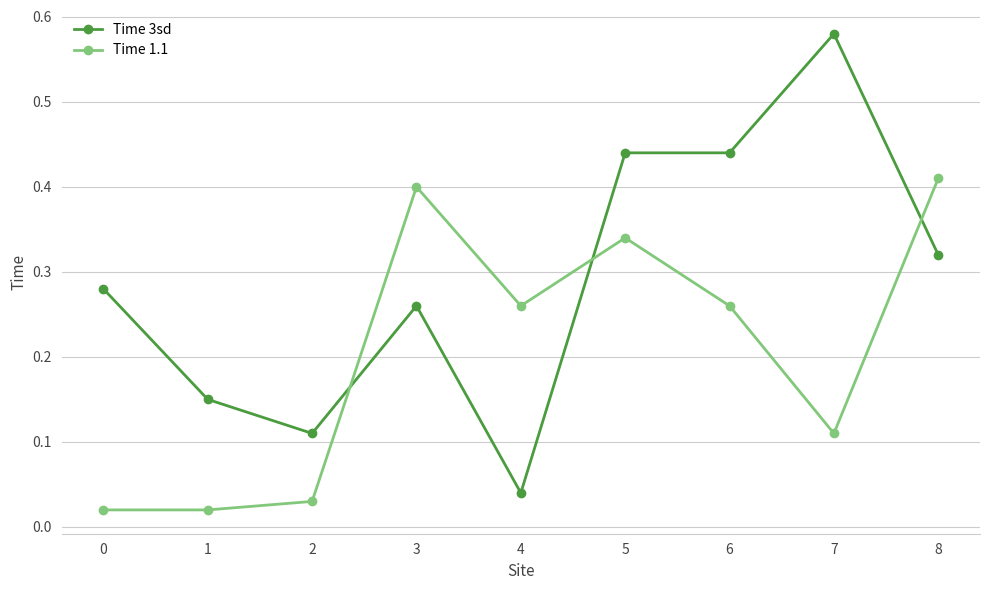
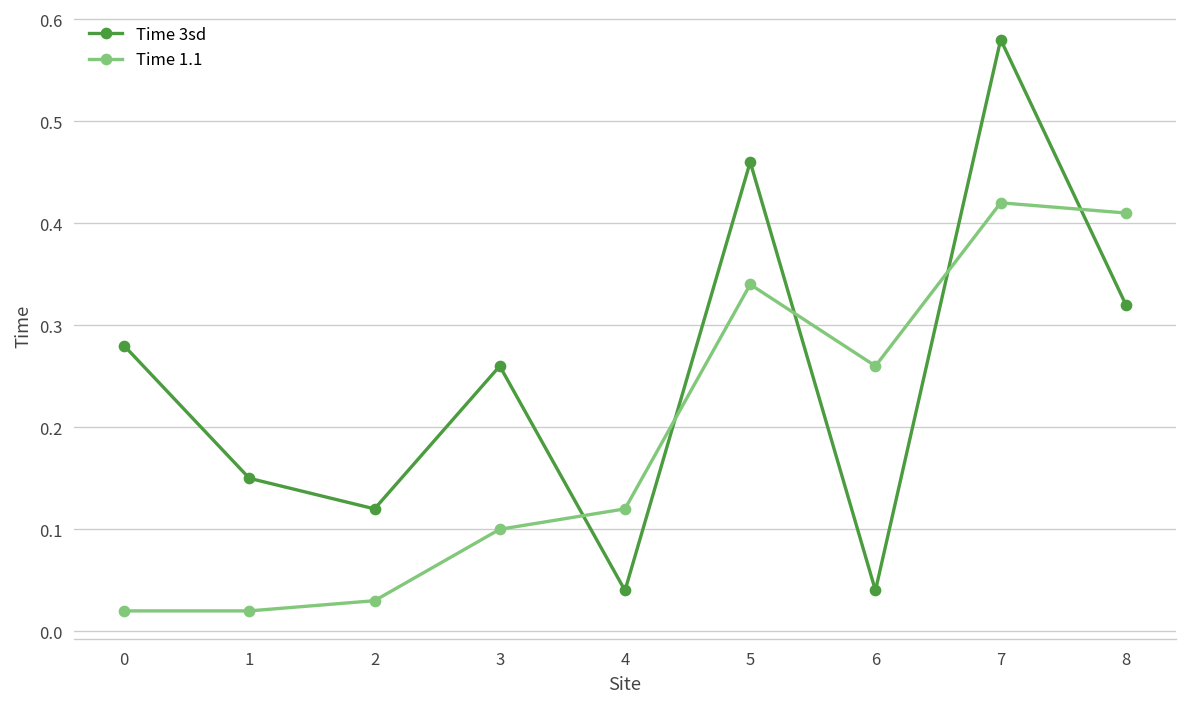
Time 3sd, 2: 0.11 -> 0.12
Time 1.1, 3: 0.4 -> 0.1
Time 1.1, 4: 0.26 -> 0.12
Time 3sd, 5: 0.44 -> 0.46
Time 3sd, 6: 0.44 -> 0.04
Time 1.1, 7: 0.11 -> 0.42
